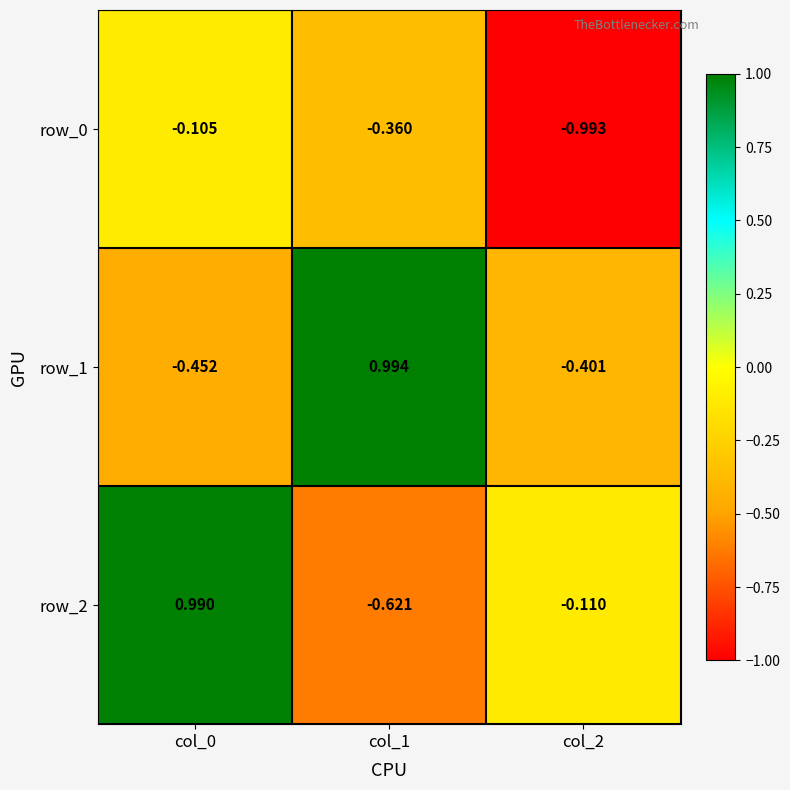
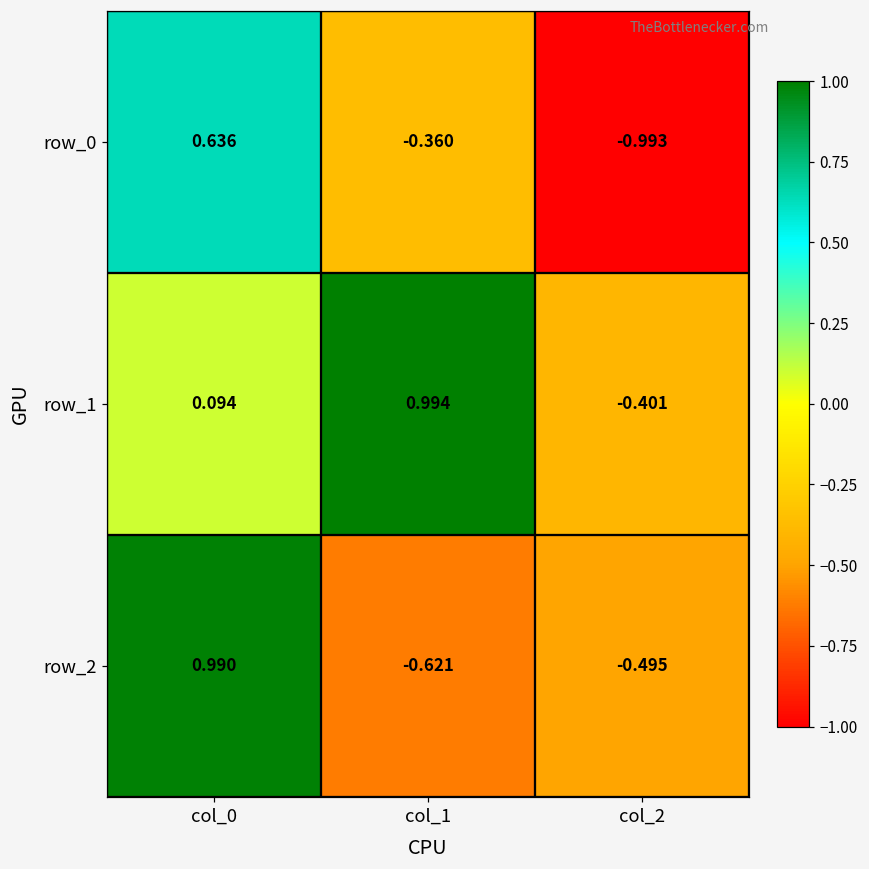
row_0, col_0: -0.105 -> 0.636
row_1, col_0: -0.452 -> 0.094
row_2, col_2: -0.110 -> -0.495
